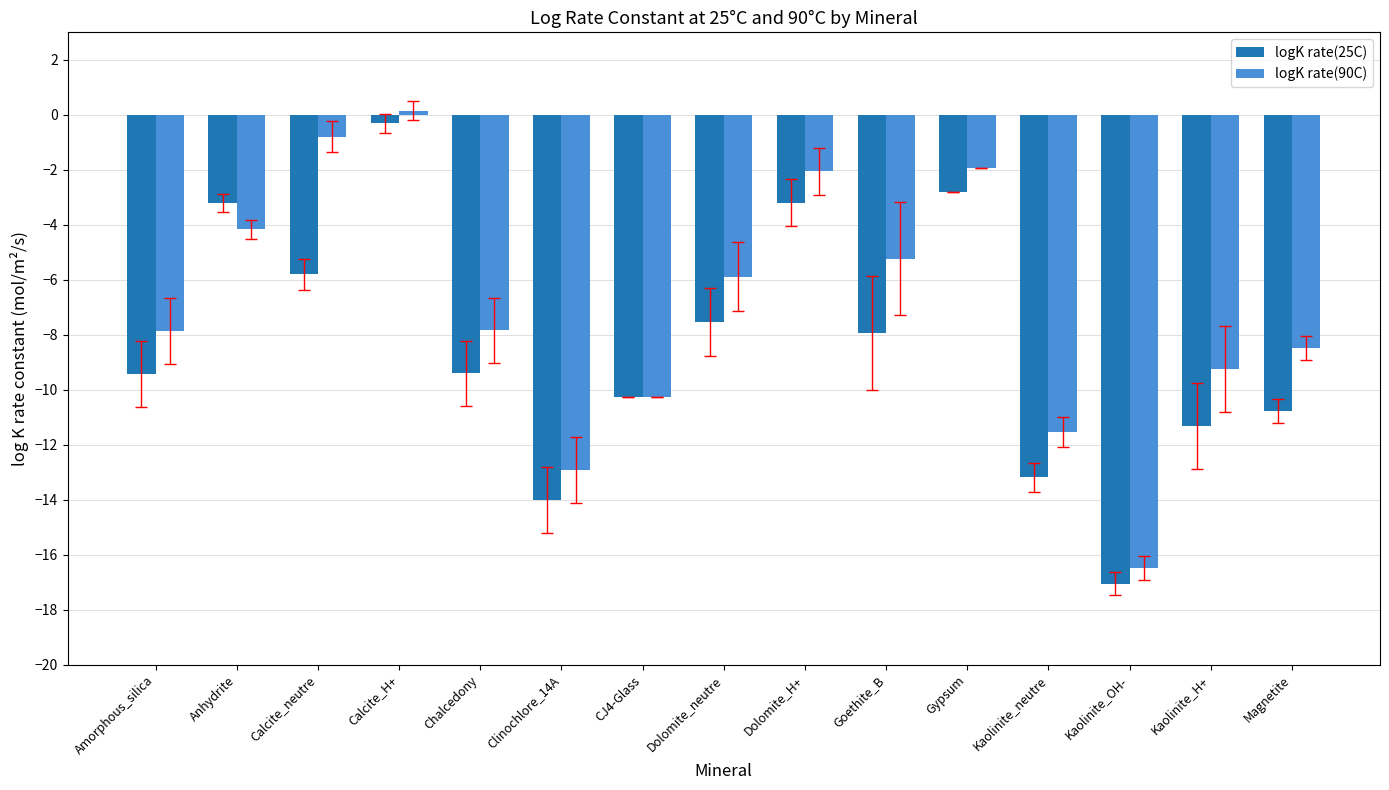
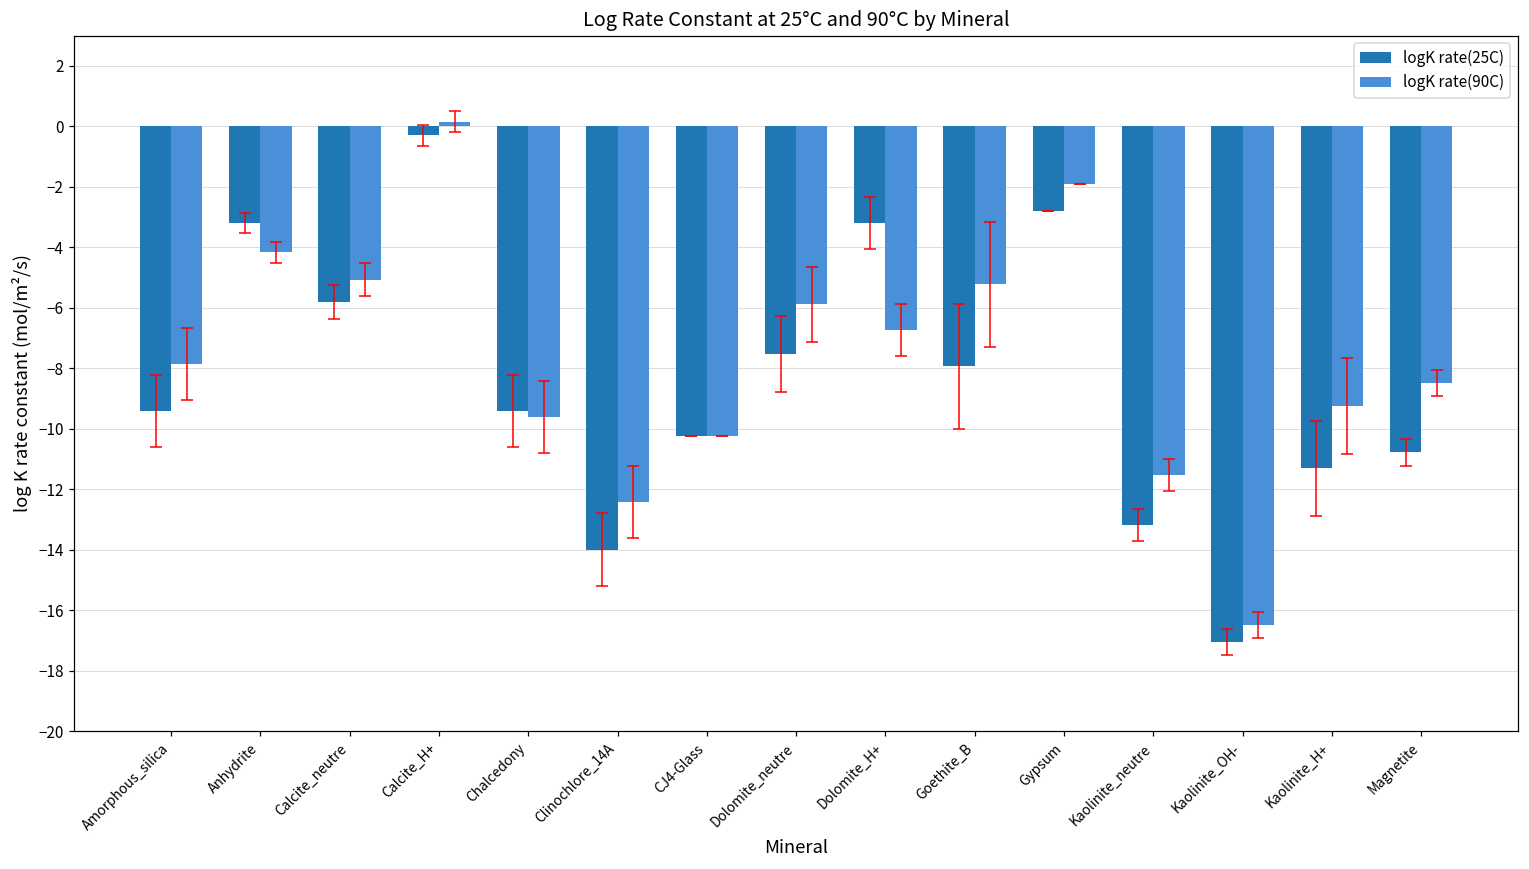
logK rate(90C), Calcite_neutre: -0.8 -> -5.1
logK rate(90C), Chalcedony: -7.8 -> -9.6
logK rate(90C), Clinochlore_14A: -12.9 -> -12.4
logK rate(90C), Dolomite_H+: -2.1 -> -6.7
